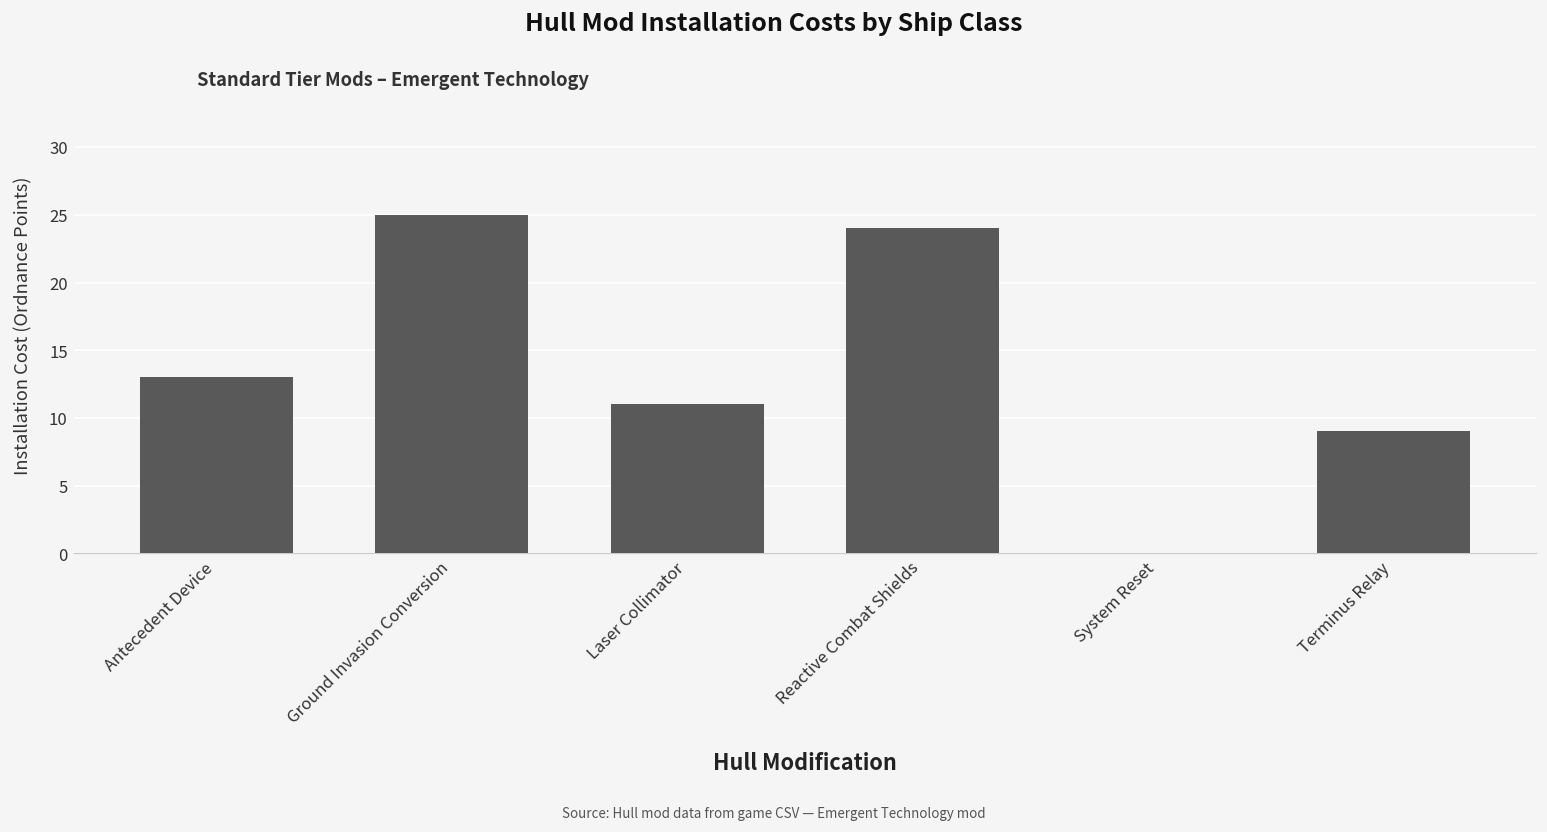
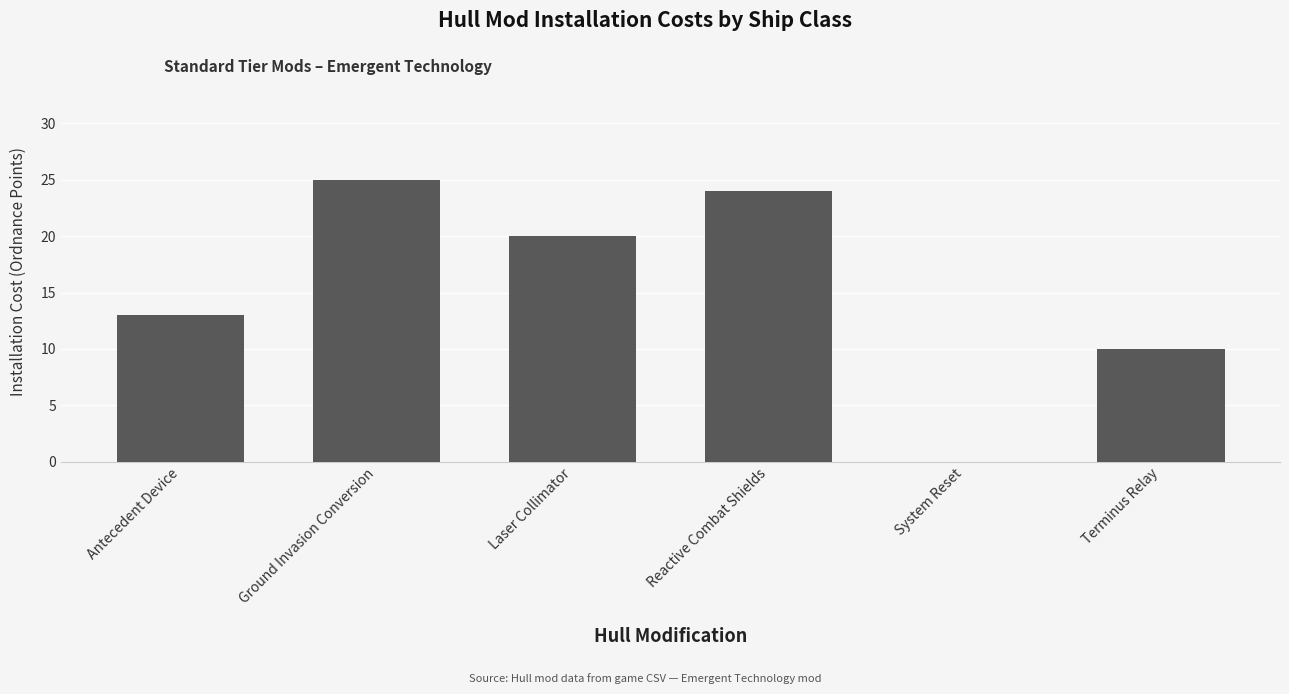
Laser Collimator: 11 -> 20
Terminus Relay: 9 -> 10
